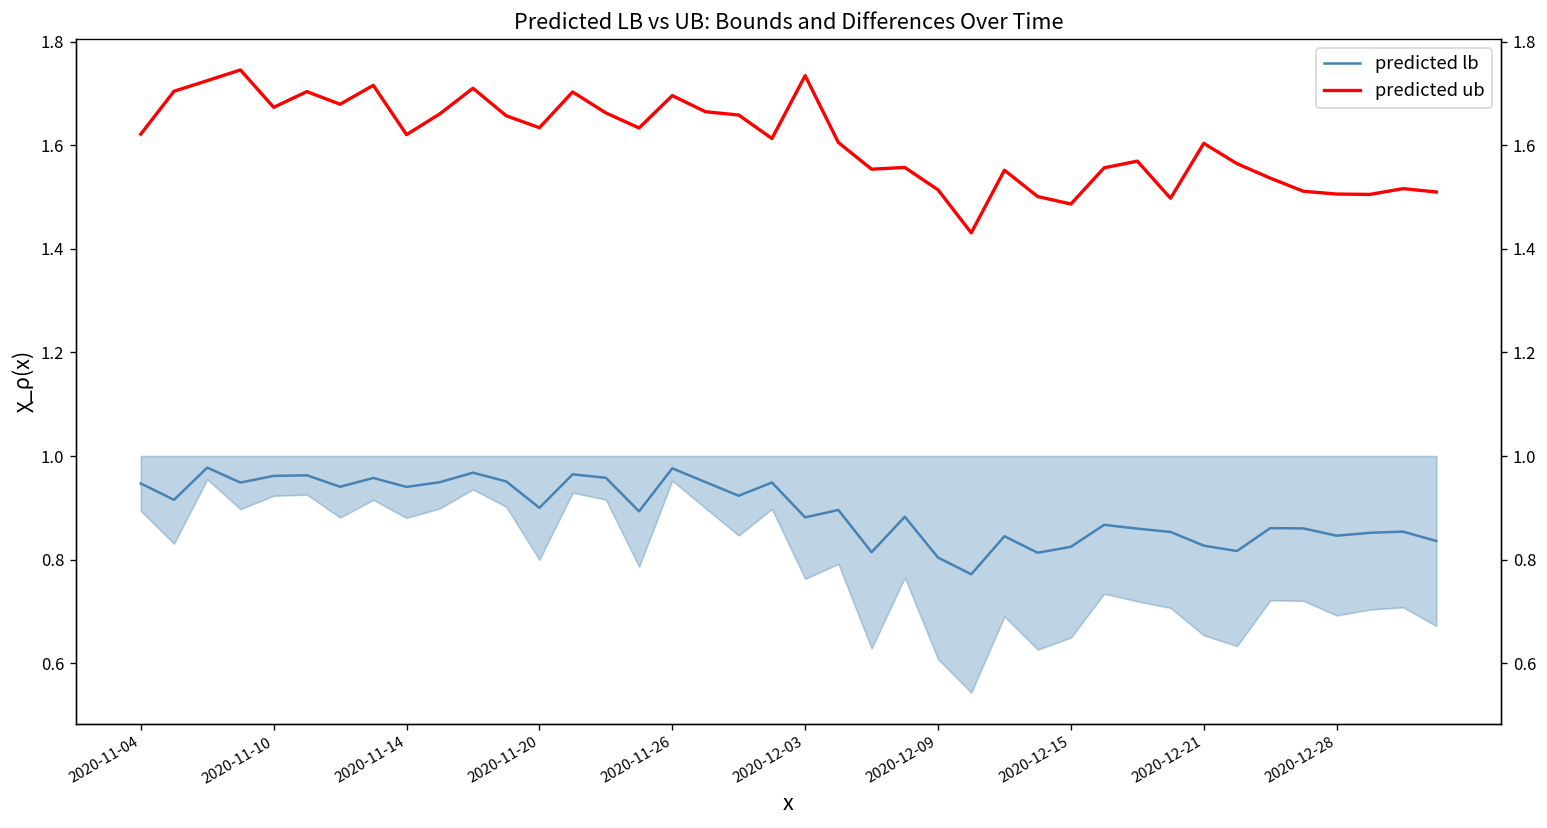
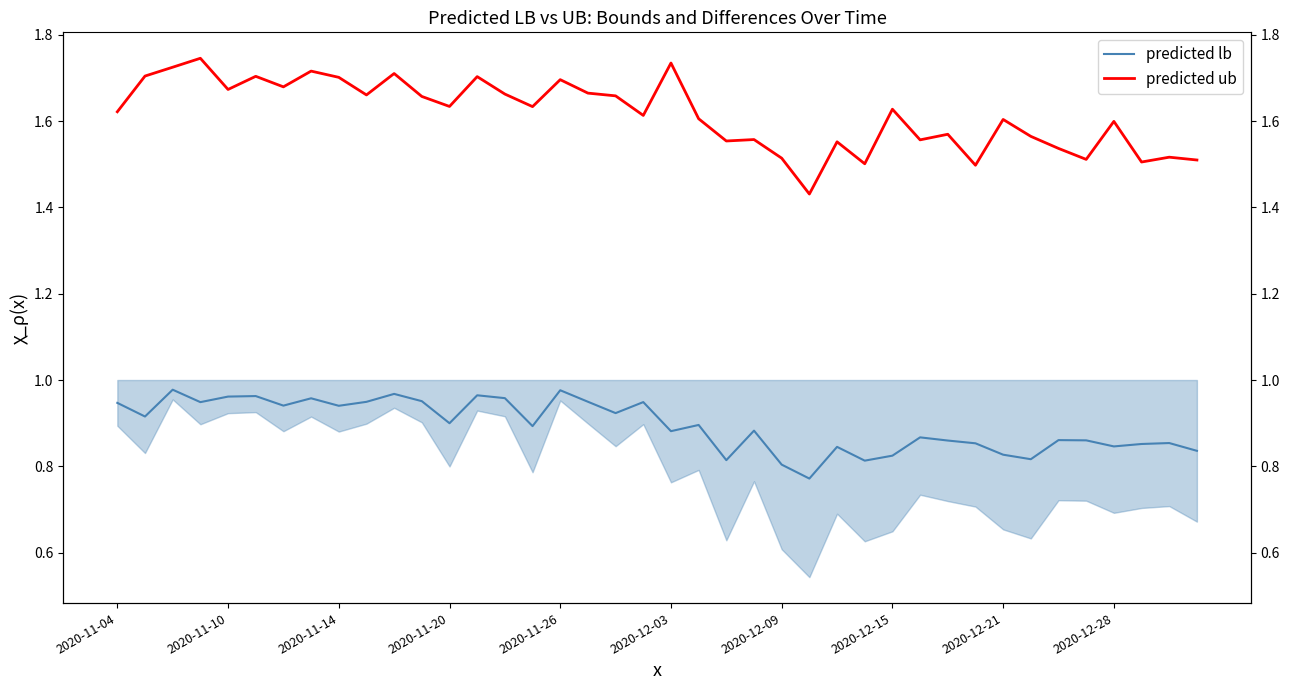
predicted ub, 2020-11-14: 1.62 -> 1.70
predicted ub, 2020-12-15: 1.49 -> 1.63
predicted ub, 2020-12-28: 1.51 -> 1.60
